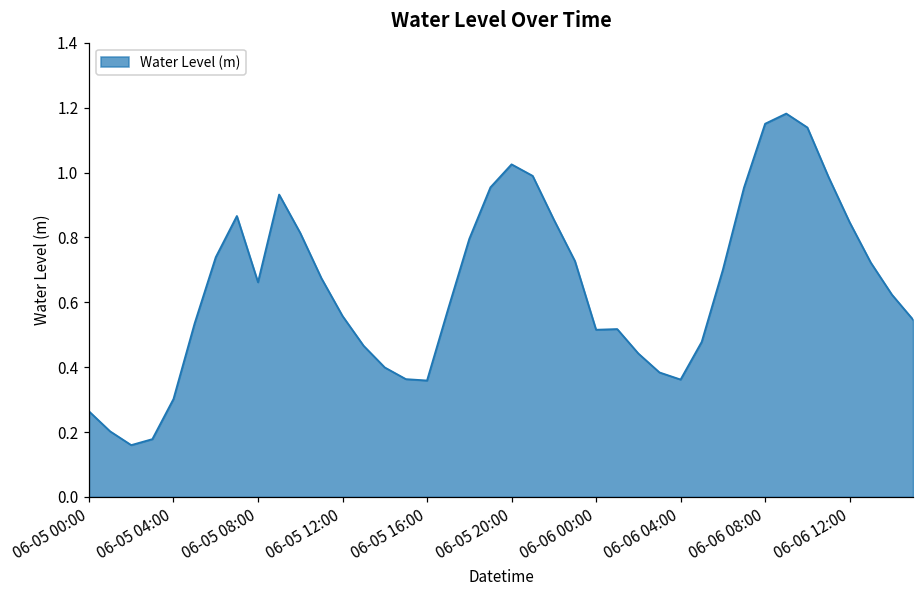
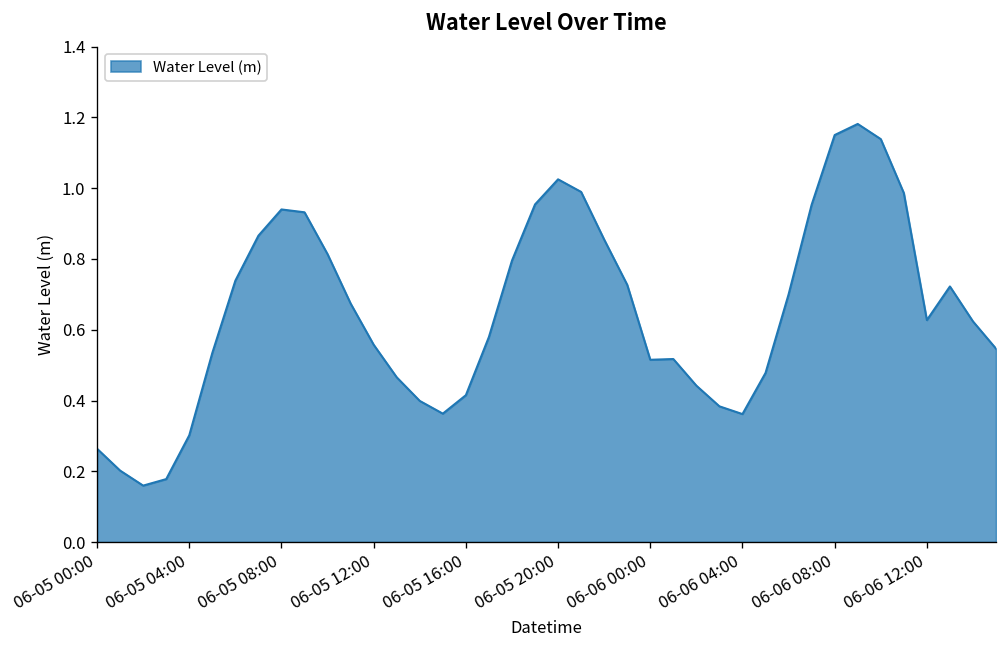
06-05 08:00: 0.66 -> 0.94
06-05 16:00: 0.36 -> 0.42
06-06 12:00: 0.85 -> 0.63
